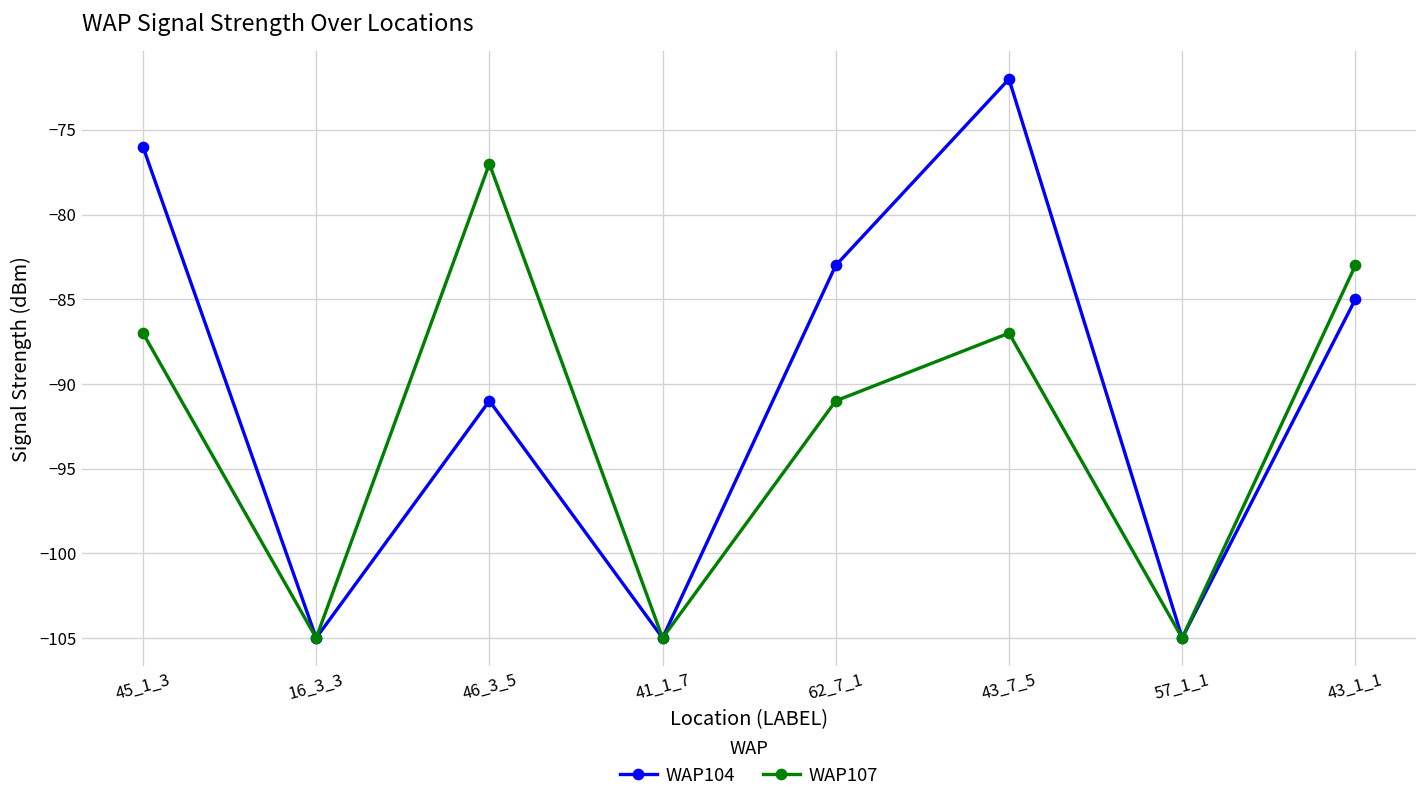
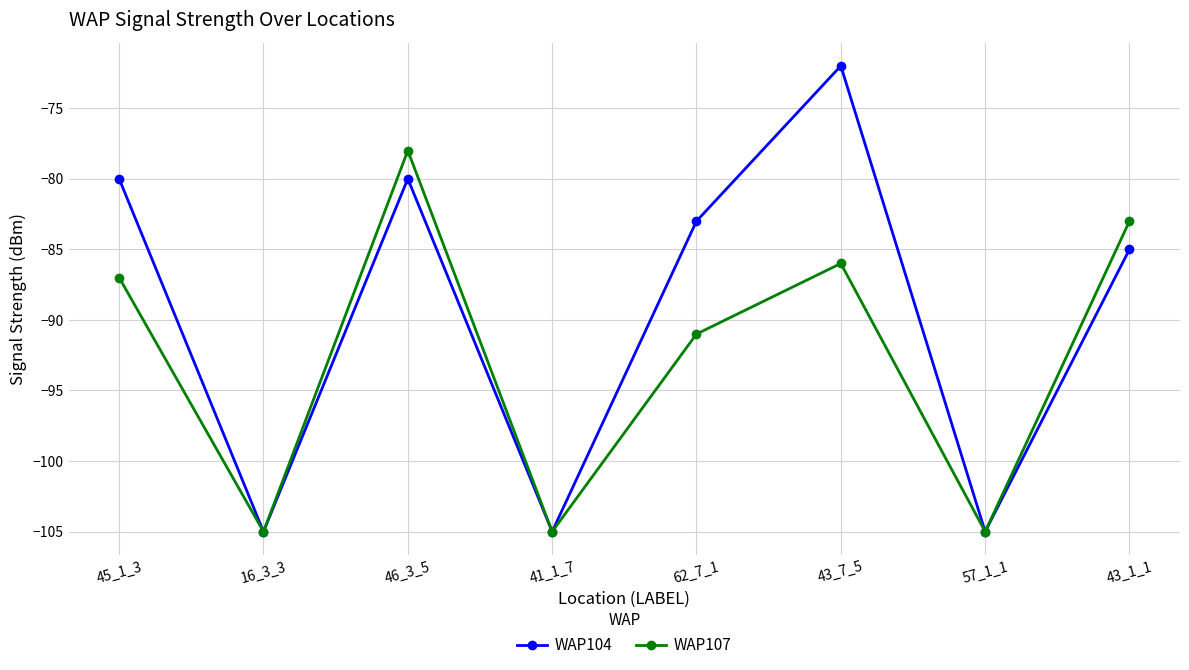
WAP104, 45_1_3: -76 -> -80
WAP104, 46_3_5: -91 -> -80
WAP107, 46_3_5: -77 -> -78
WAP107, 43_7_5: -87 -> -86
